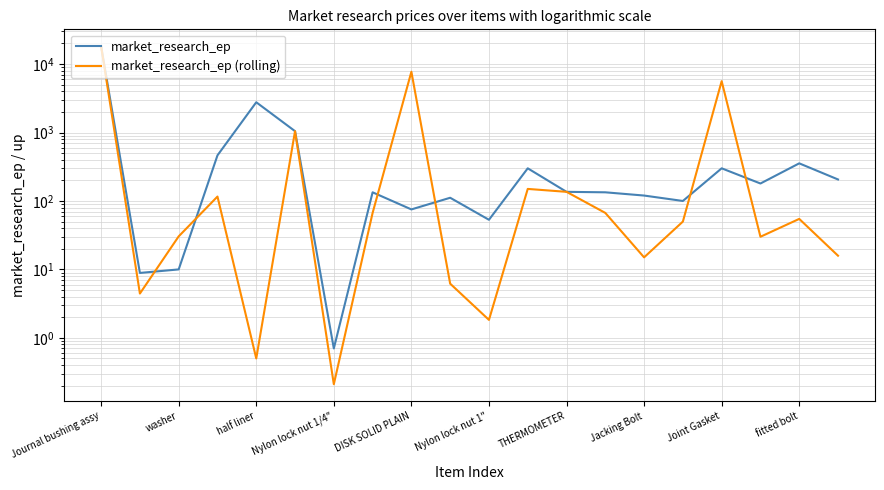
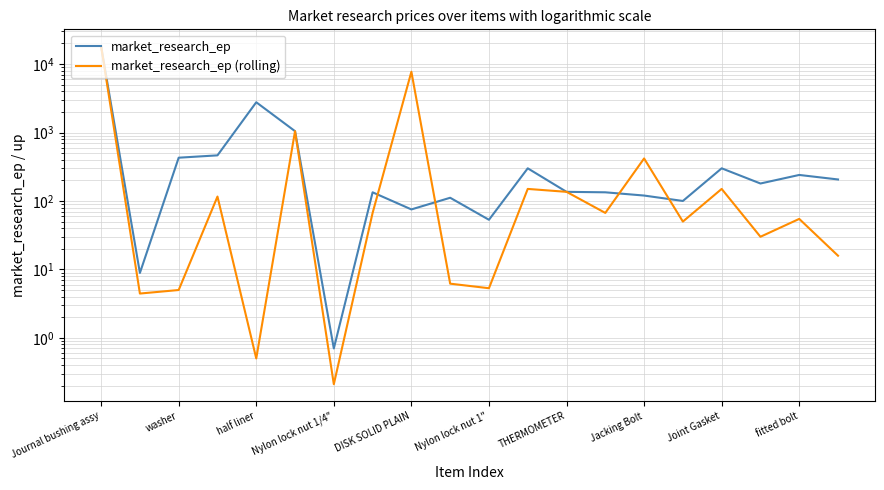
market_research_ep, washer: 10 -> 400
market_research_ep (rolling), washer: 30 -> 5
market_research_ep (rolling), Nylon lock nut 1": 1.8 -> 5
market_research_ep (rolling), Jacking Bolt: 15 -> 400
market_research_ep (rolling), Joint Gasket: 6000 -> 150
market_research_ep, fitted bolt: 400 -> 240
